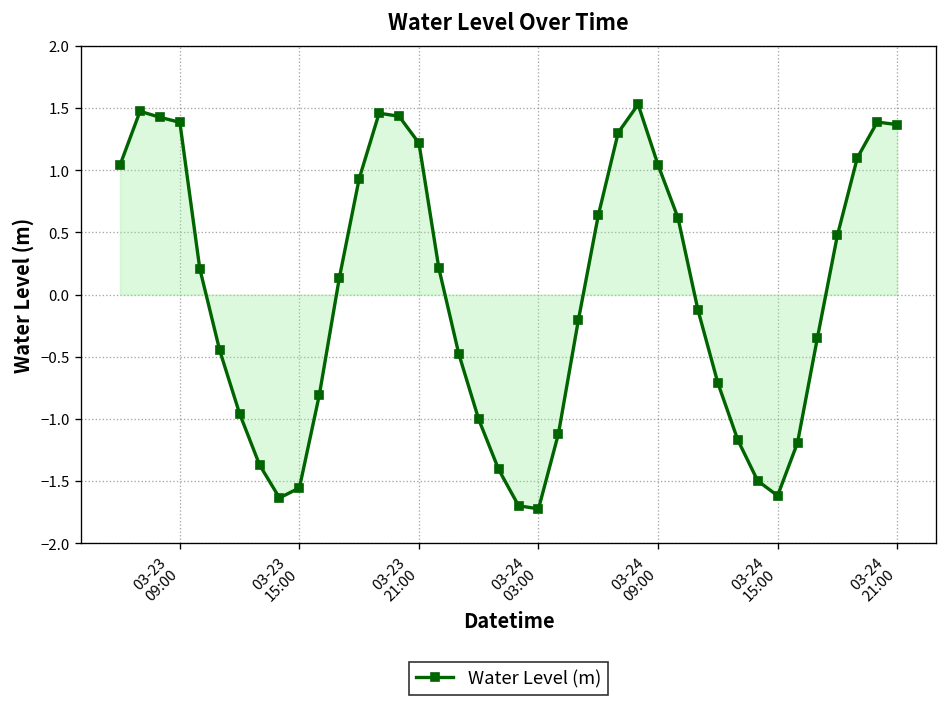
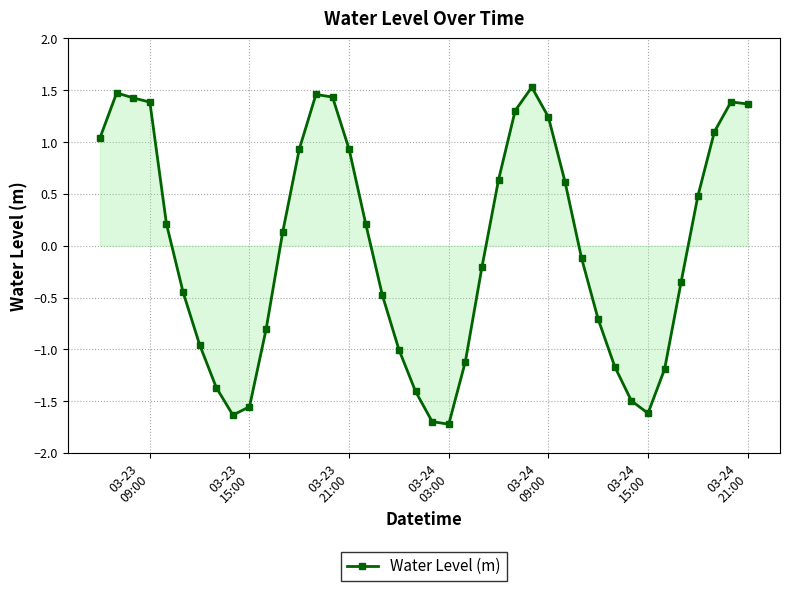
Water Level (m), 03-23 21:00: 1.22 -> 0.93
Water Level (m), 03-24 09:00: 1.04 -> 1.24
